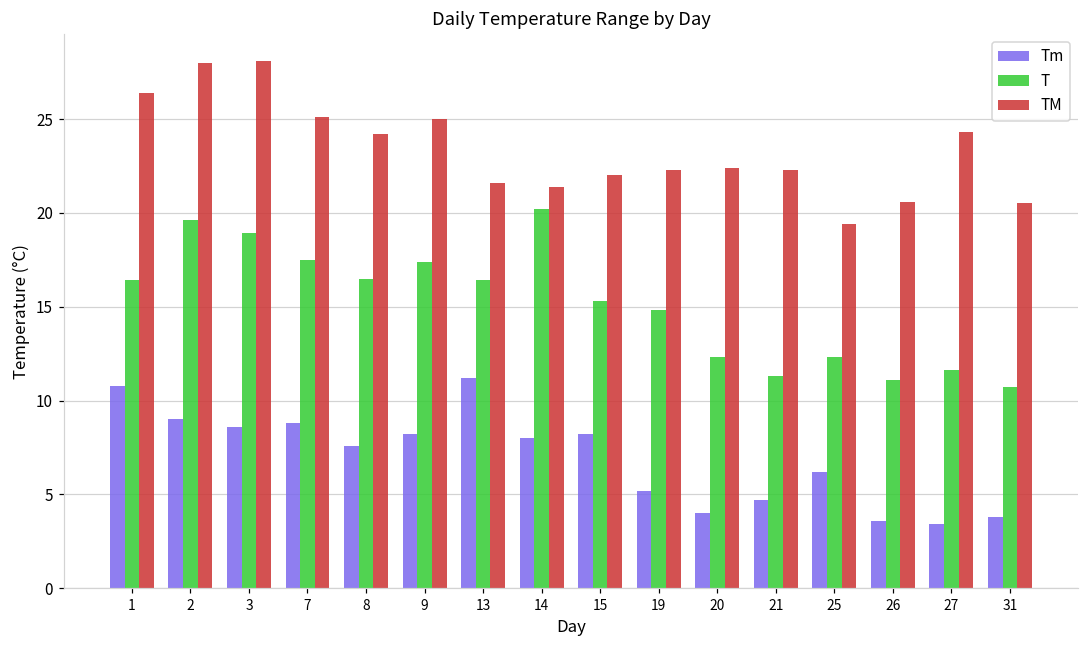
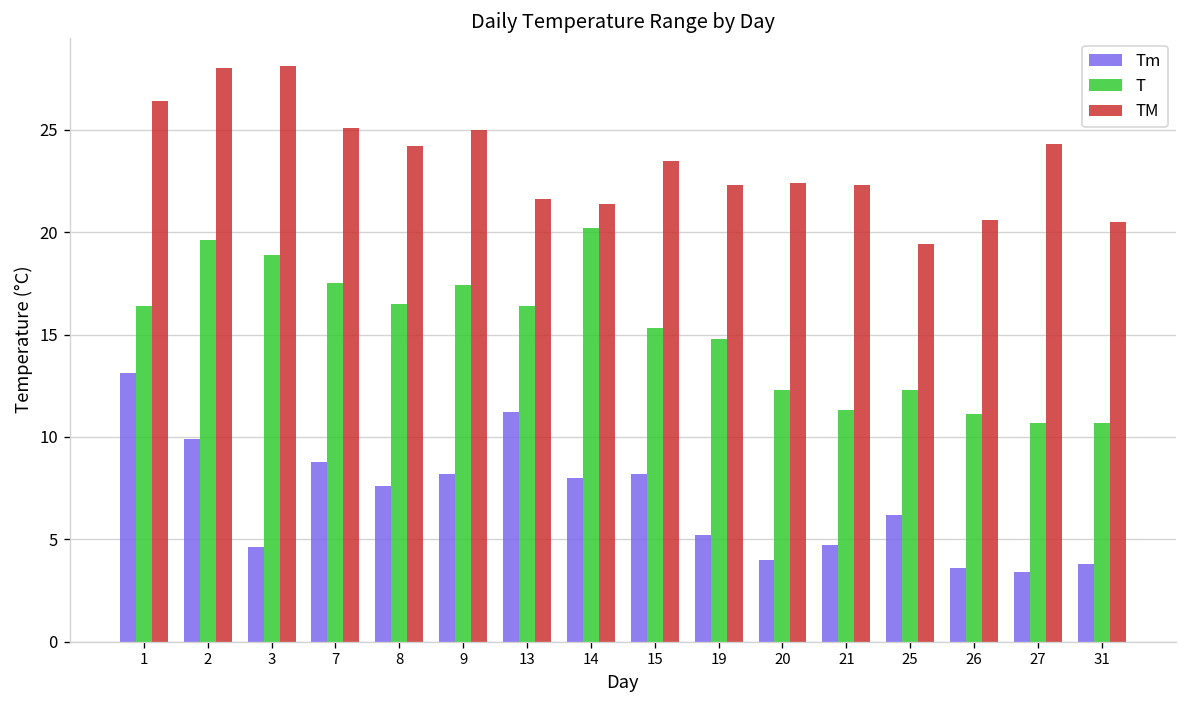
Tm, 1: 10.8 -> 13.1
Tm, 2: 9.0 -> 9.9
Tm, 3: 8.6 -> 4.6
TM, 15: 22.0 -> 23.5
T, 27: 11.6 -> 10.7
